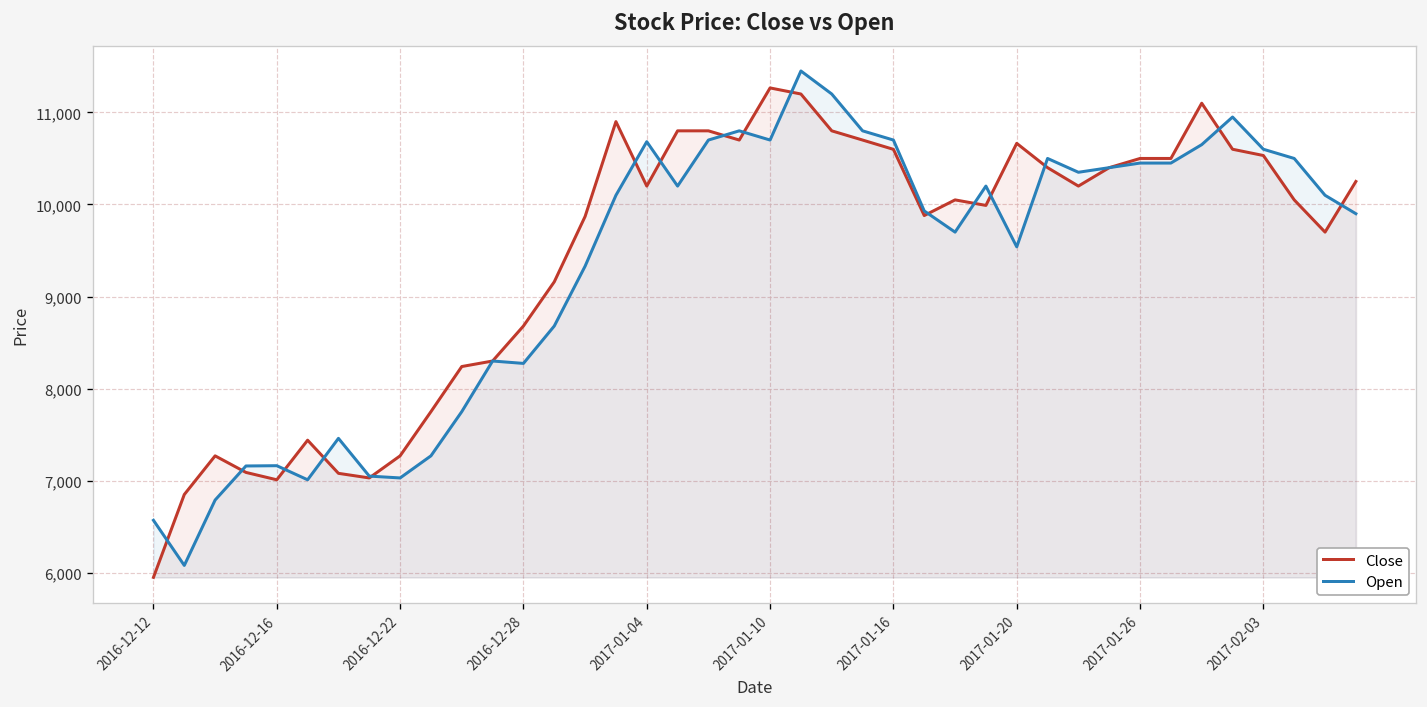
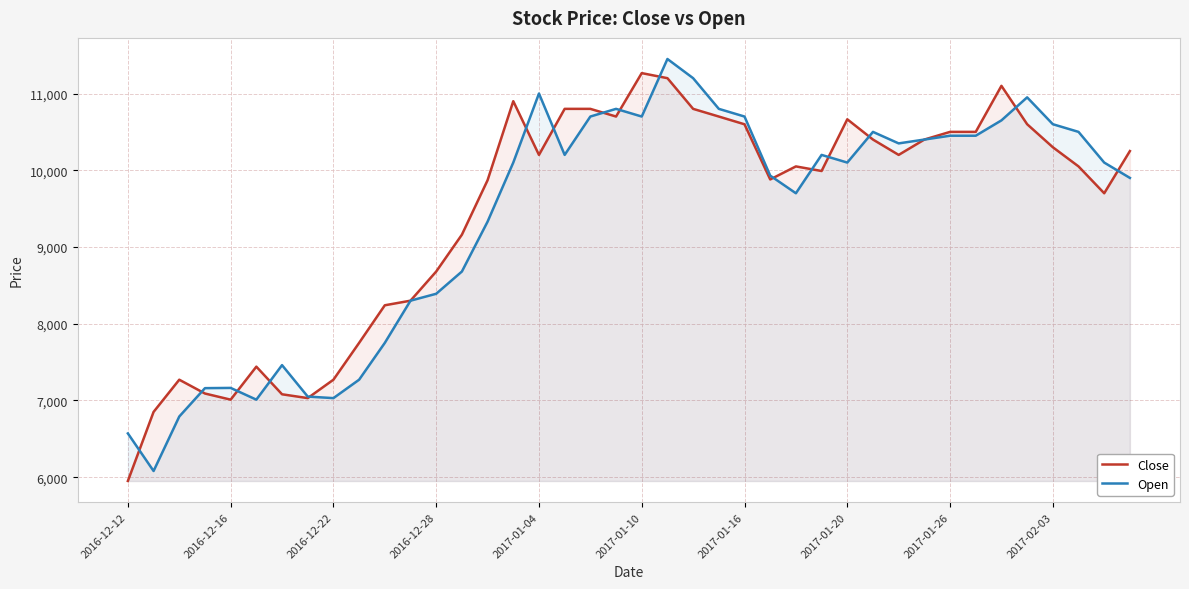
Open, 2016-12-28: 8,300 -> 8,400
Open, 2017-01-04: 10,700 -> 11,000
Open, 2017-01-20: 9,500 -> 10,100
Close, 2017-02-03: 10,500 -> 10,300
